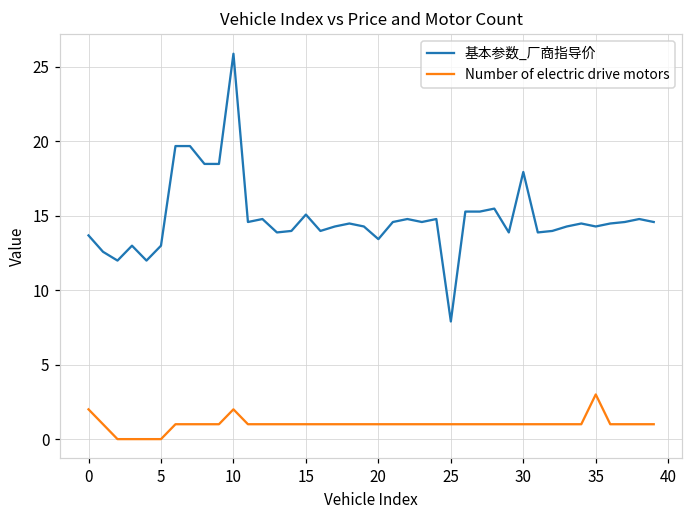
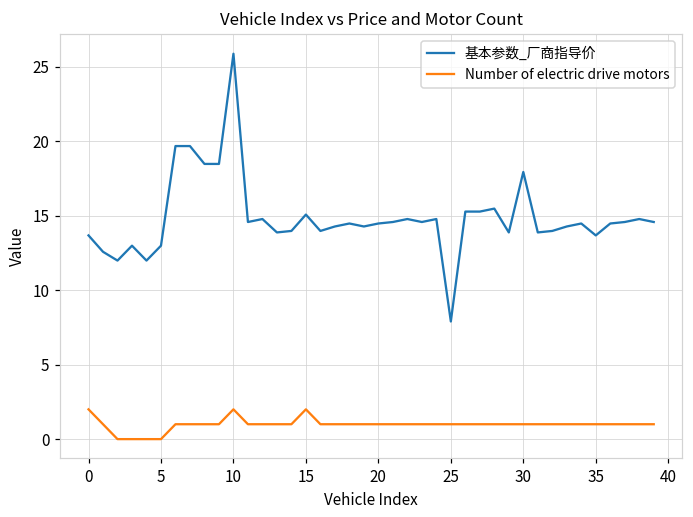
Number of electric drive motors, 15: 1 -> 2
基本参数_厂商指导价, 20: 13.4 -> 14.5
基本参数_厂商指导价, 35: 14.3 -> 13.7
Number of electric drive motors, 35: 3 -> 1
